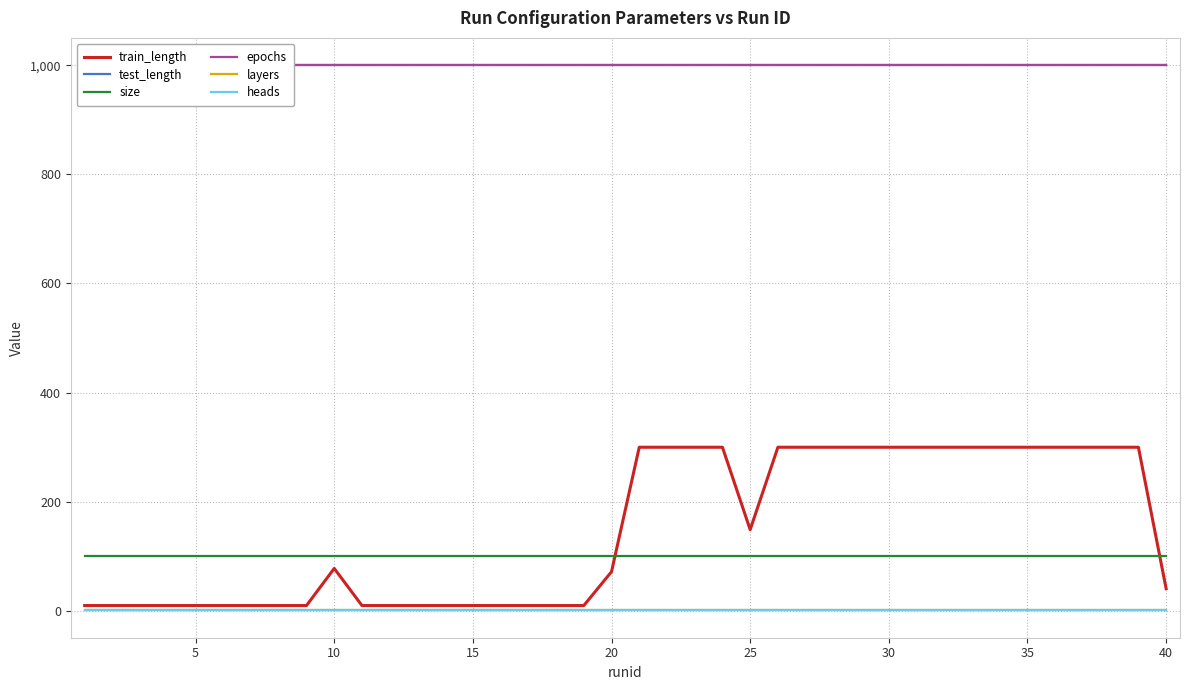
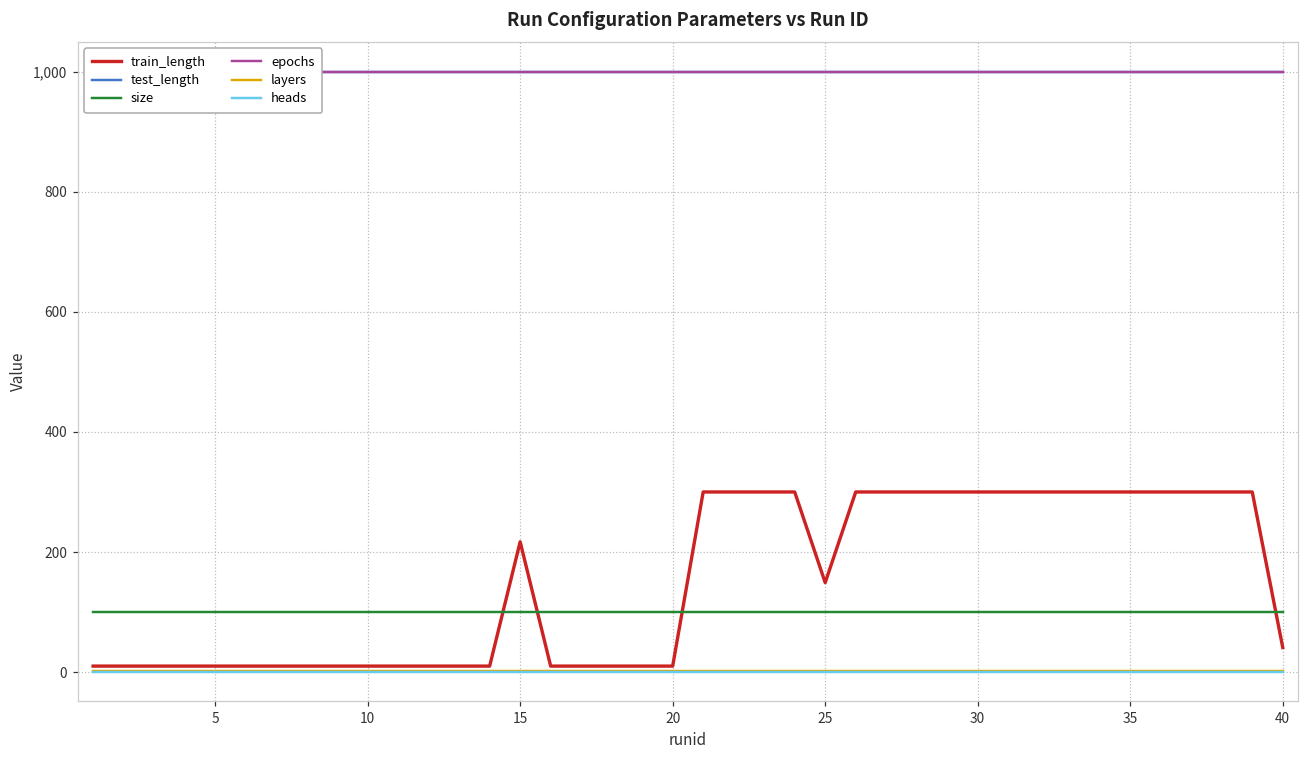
train_length, 10: 80 -> 10
train_length, 15: 10 -> 220
train_length, 20: 70 -> 10
